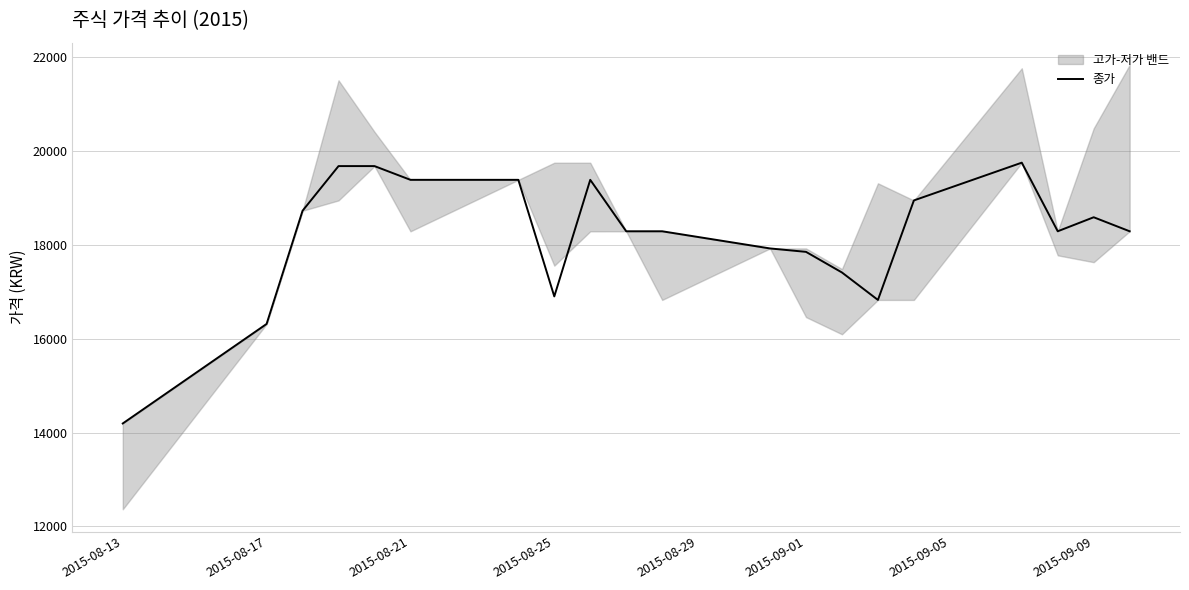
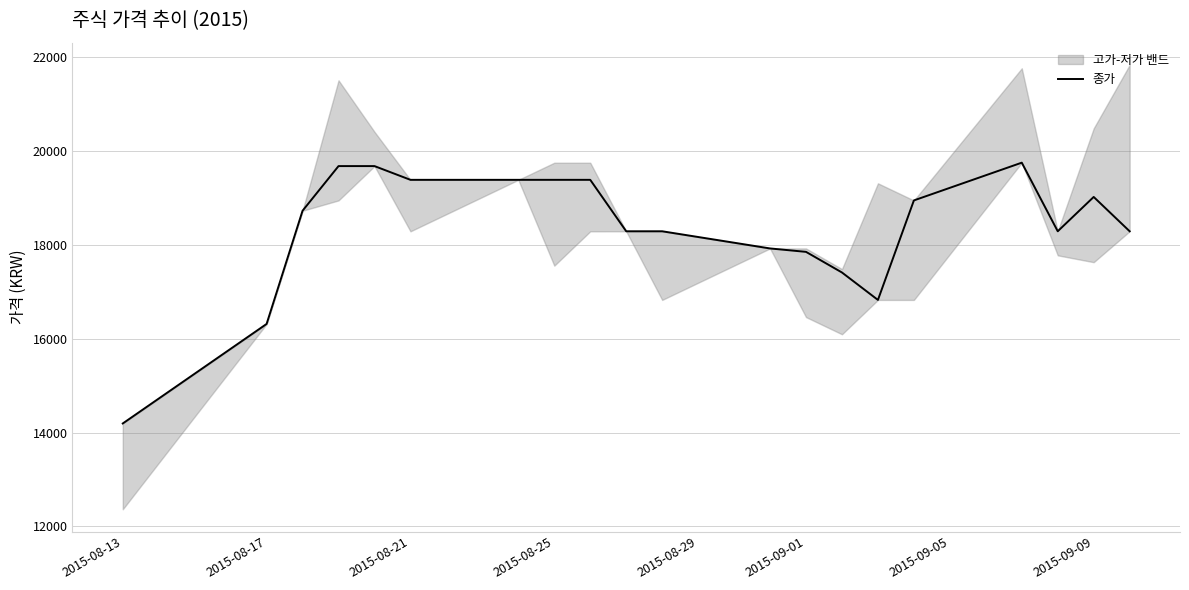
종가, 2015-08-25: 16900 -> 19400
종가, 2015-09-09: 18600 -> 19000
